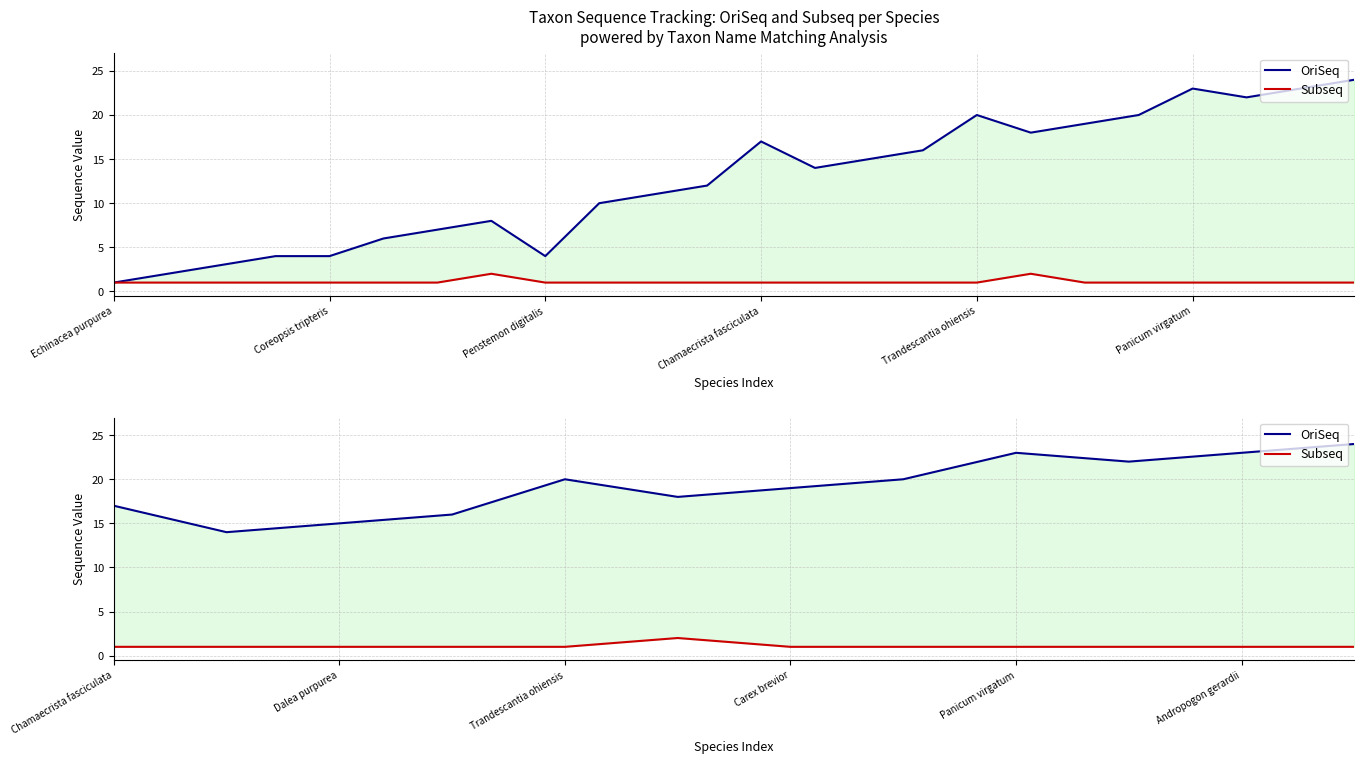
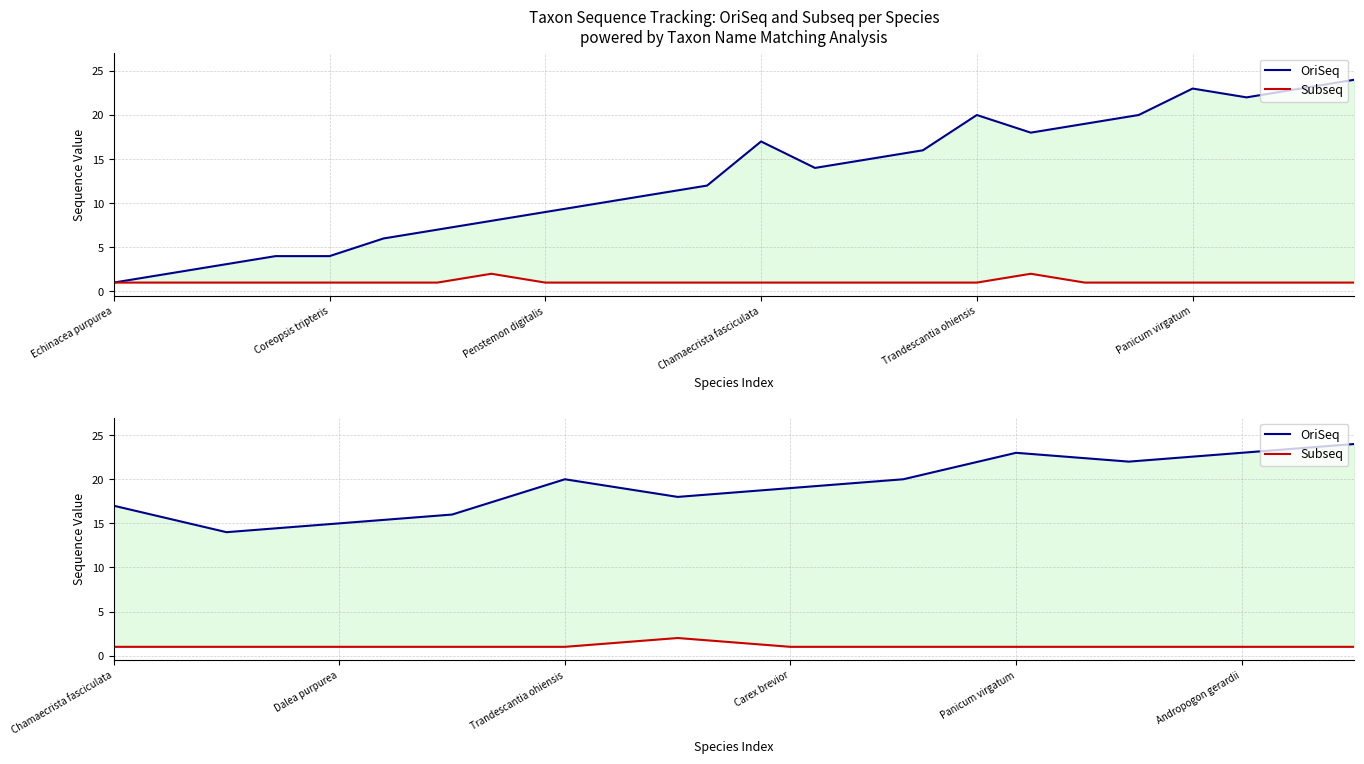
Taxon Sequence Tracking: OriSeq and Subseq per Species powered by Taxon Name Matching Analysis, OriSeq, Penstemon digitalis: 4 -> 9
